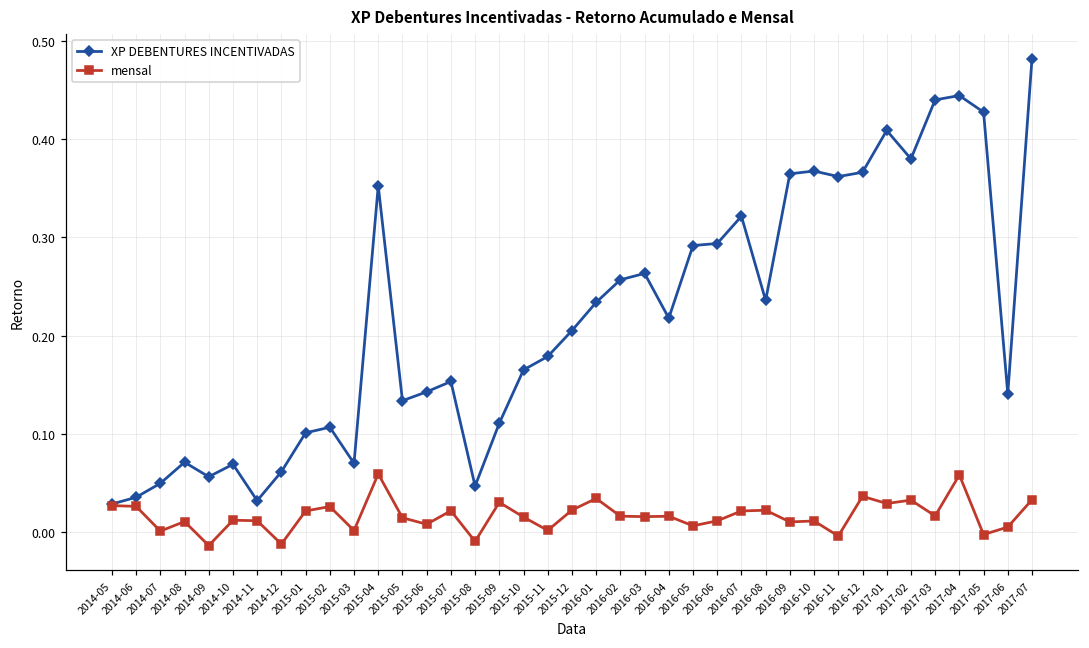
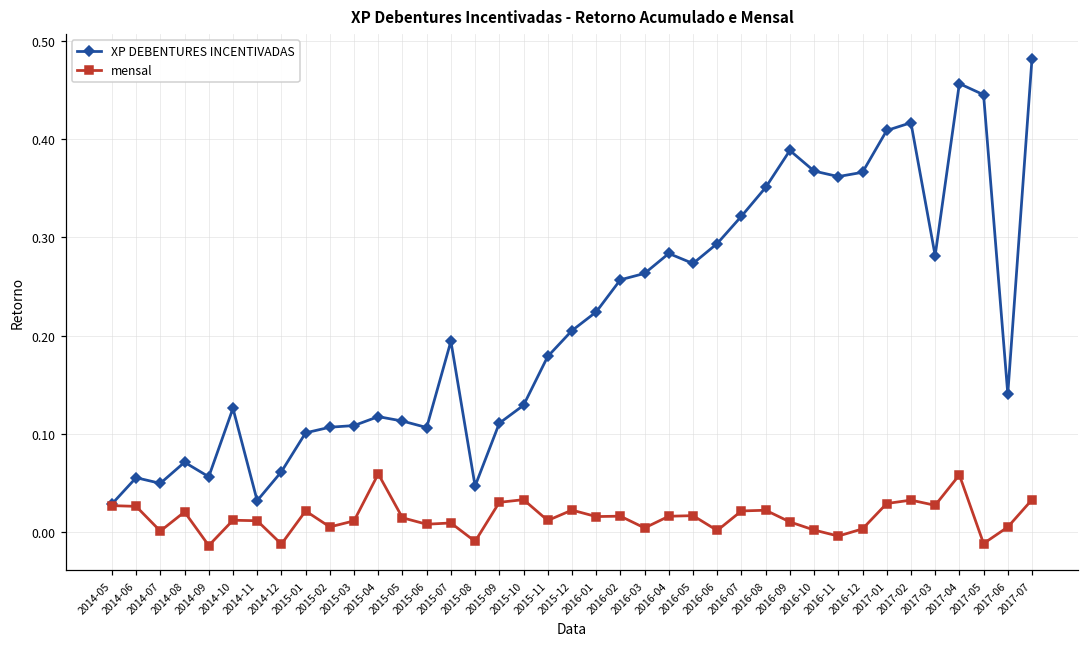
XP DEBENTURES INCENTIVADAS, 2014-06: 0.04 -> 0.06
mensal, 2014-08: 0.01 -> 0.02
XP DEBENTURES INCENTIVADAS, 2014-10: 0.07 -> 0.13
mensal, 2015-02: 0.03 -> 0.01
XP DEBENTURES INCENTIVADAS, 2015-03: 0.07 -> 0.11
mensal, 2015-03: 0.00 -> 0.01
XP DEBENTURES INCENTIVADAS, 2015-04: 0.35 -> 0.12
XP DEBENTURES INCENTIVADAS, 2015-05: 0.13 -> 0.11
XP DEBENTURES INCENTIVADAS, 2015-06: 0.14 -> 0.11
XP DEBENTURES INCENTIVADAS, 2015-07: 0.15 -> 0.19
mensal, 2015-07: 0.02 -> 0.01
XP DEBENTURES INCENTIVADAS, 2015-10: 0.17 -> 0.13
mensal, 2015-10: 0.02 -> 0.03
mensal, 2015-11: 0.00 -> 0.01
XP DEBENTURES INCENTIVADAS, 2016-01: 0.23 -> 0.22
mensal, 2016-01: 0.03 -> 0.02
mensal, 2016-03: 0.02 -> 0.00
XP DEBENTURES INCENTIVADAS, 2016-04: 0.22 -> 0.28
XP DEBENTURES INCENTIVADAS, 2016-05: 0.29 -> 0.27
mensal, 2016-05: 0.01 -> 0.02
mensal, 2016-06: 0.01 -> 0.00
XP DEBENTURES INCENTIVADAS, 2016-08: 0.24 -> 0.35
XP DEBENTURES INCENTIVADAS, 2016-09: 0.36 -> 0.39
mensal, 2016-10: 0.01 -> 0.00
mensal, 2016-12: 0.04 -> 0.00
XP DEBENTURES INCENTIVADAS, 2017-02: 0.38 -> 0.42
XP DEBENTURES INCENTIVADAS, 2017-03: 0.44 -> 0.28
mensal, 2017-03: 0.02 -> 0.03
XP DEBENTURES INCENTIVADAS, 2017-04: 0.44 -> 0.46
XP DEBENTURES INCENTIVADAS, 2017-05: 0.43 -> 0.45
mensal, 2017-05: 0.00 -> -0.01
